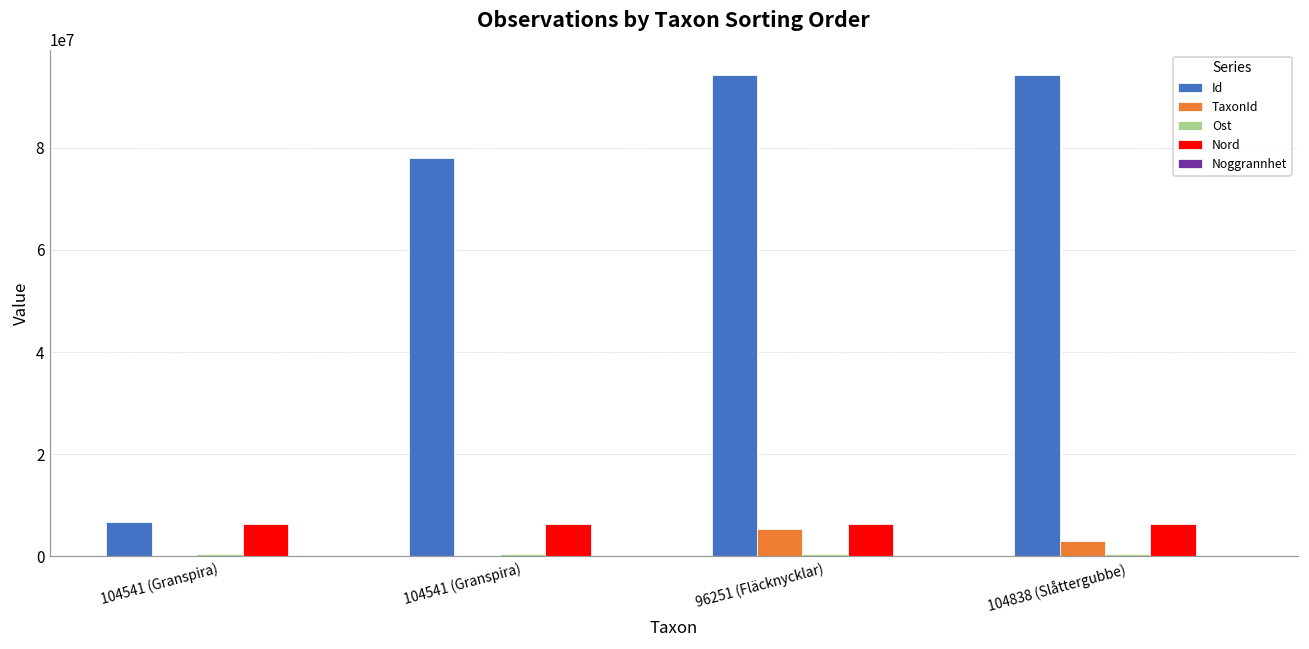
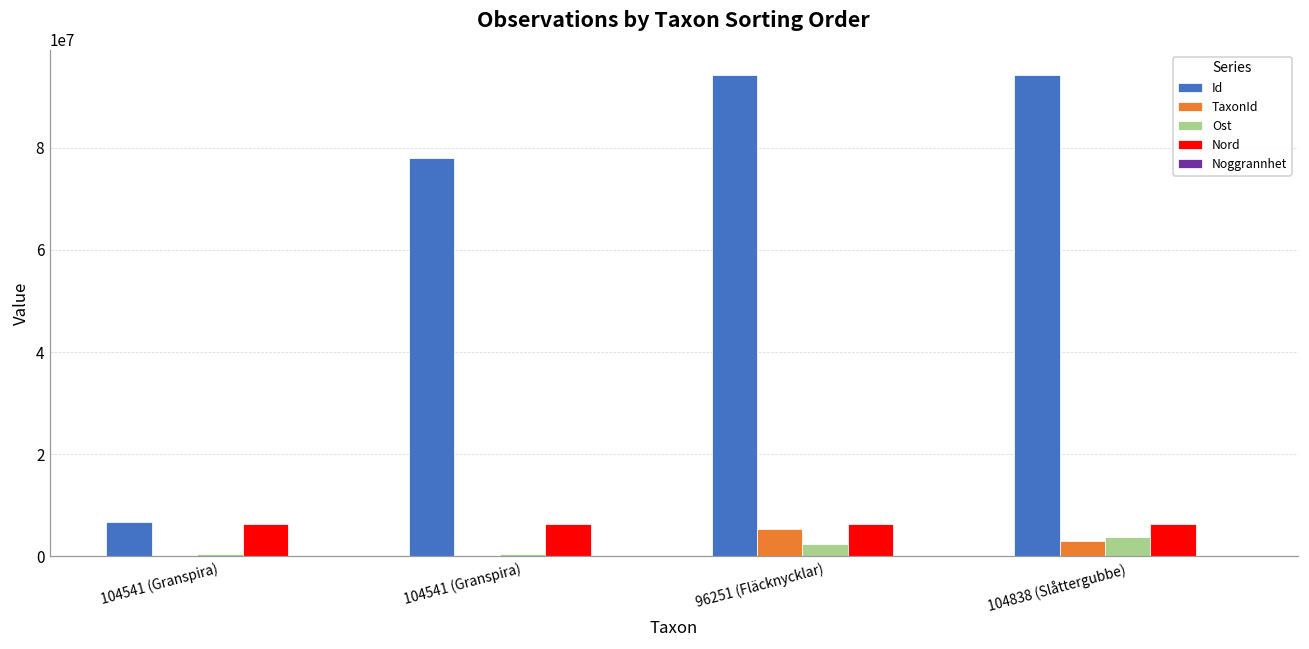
Ost, 96251 (Fläcknycklar): 0 -> 2000000
Ost, 104838 (Slåttergubbe): 0 -> 4000000
